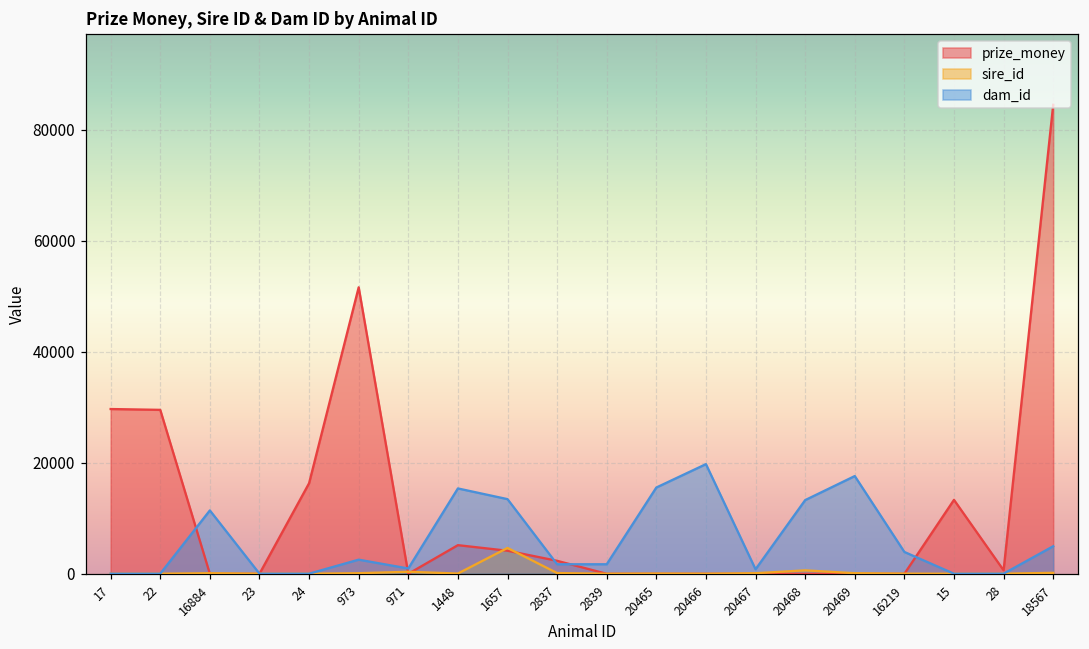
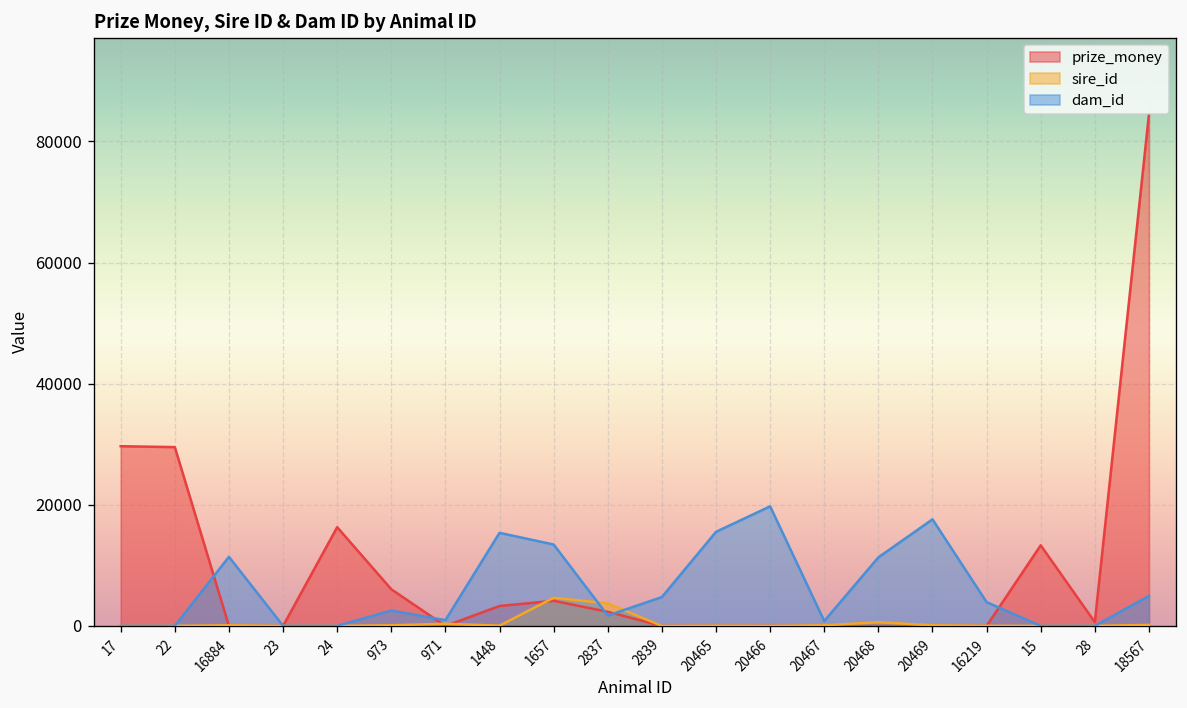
prize_money, 973: 52000 -> 6000
prize_money, 1448: 5000 -> 3000
sire_id, 2837: 0 -> 4000
dam_id, 2839: 2000 -> 5000
dam_id, 20468: 13000 -> 11000
